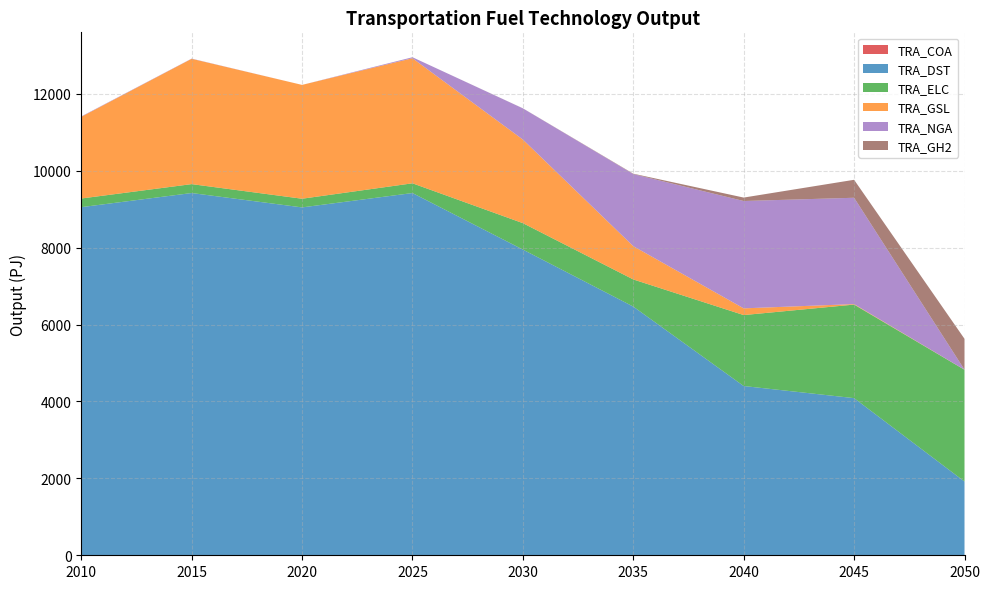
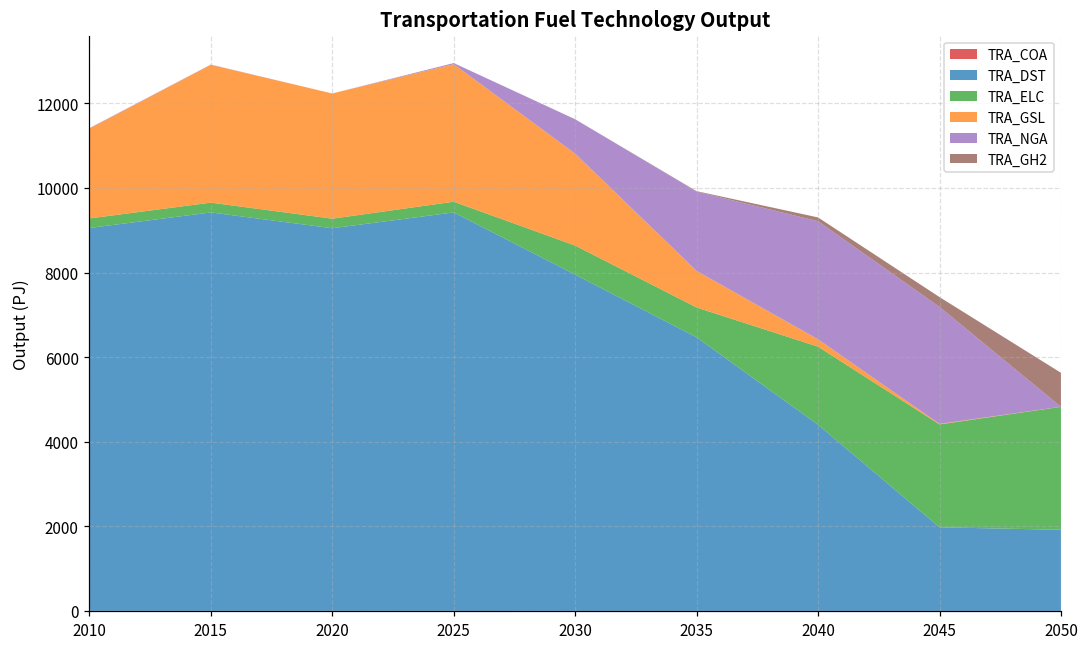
TRA_DST, 2045: 4100 -> 2000
TRA_GH2, 2045: 500 -> 200
